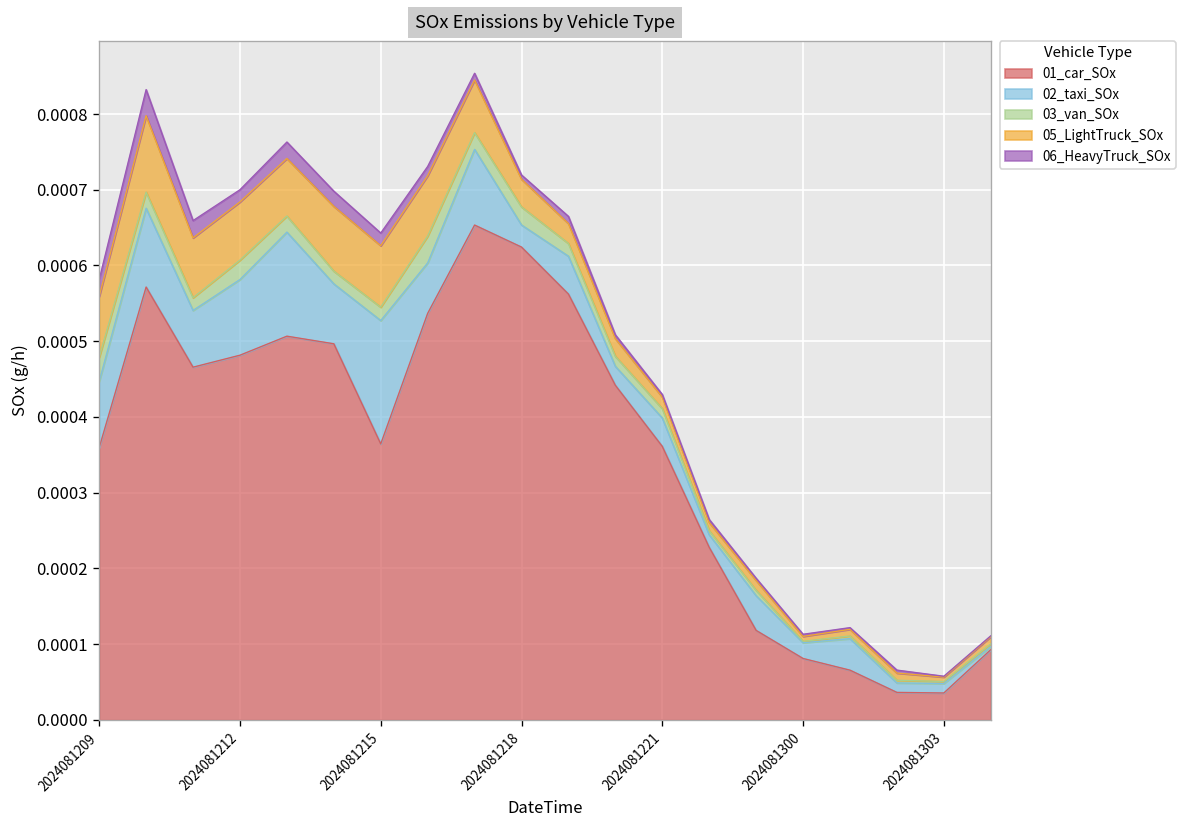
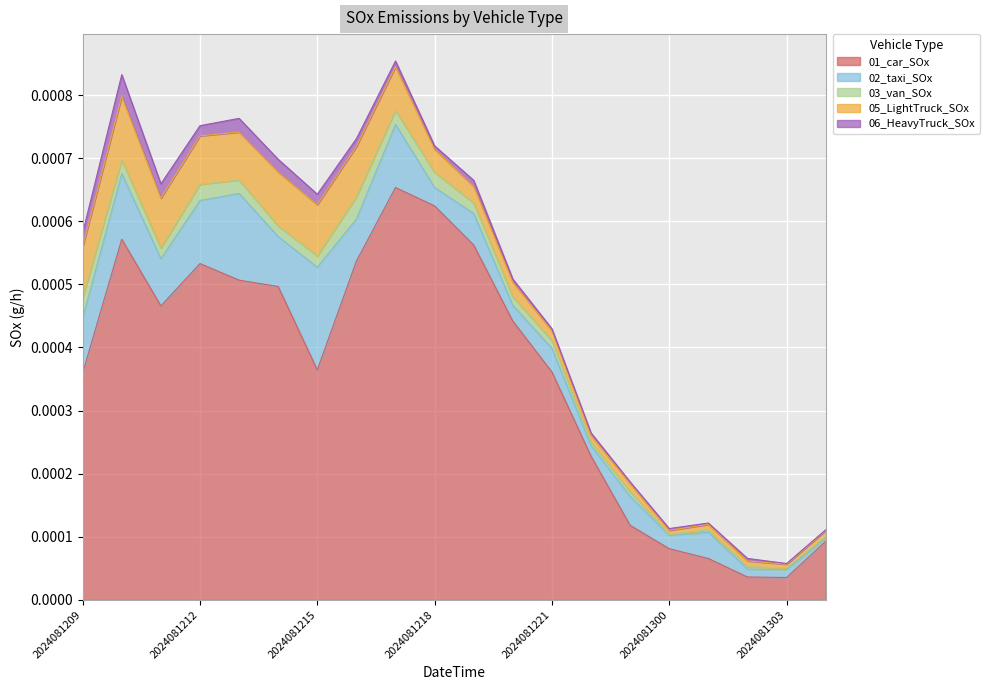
01_car_SOx, 2024081212: 0.00048 -> 0.00053
